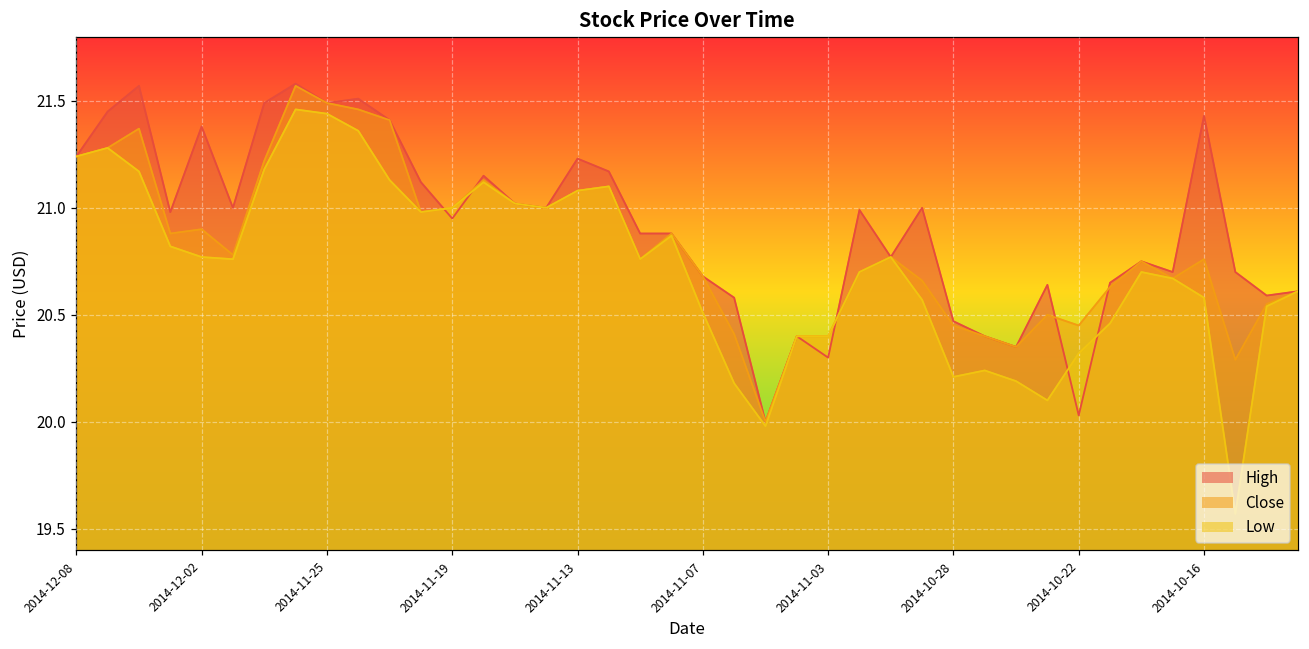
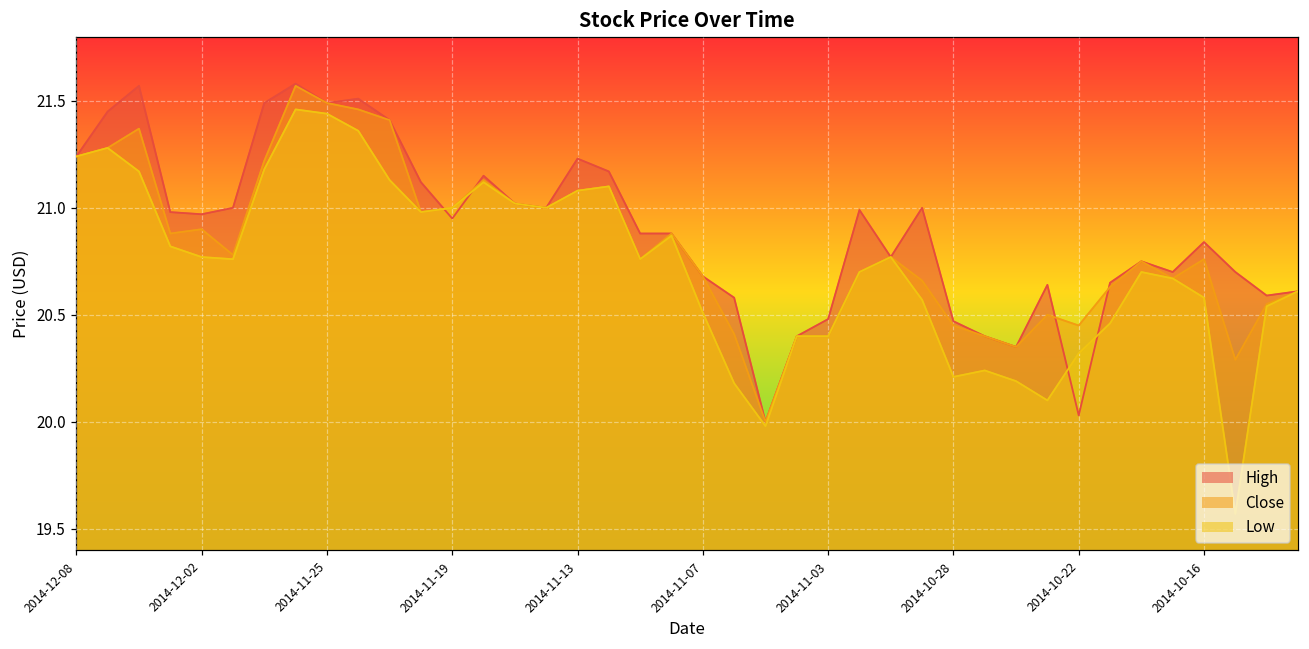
High, 2014-12-02: 21.38 -> 20.97
High, 2014-11-03: 20.30 -> 20.48
High, 2014-10-16: 21.43 -> 20.84
